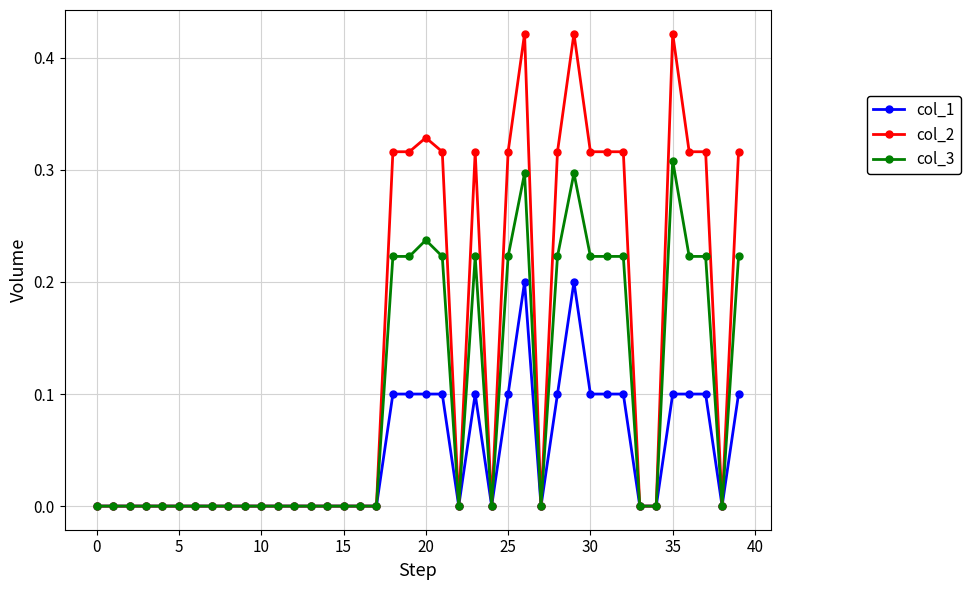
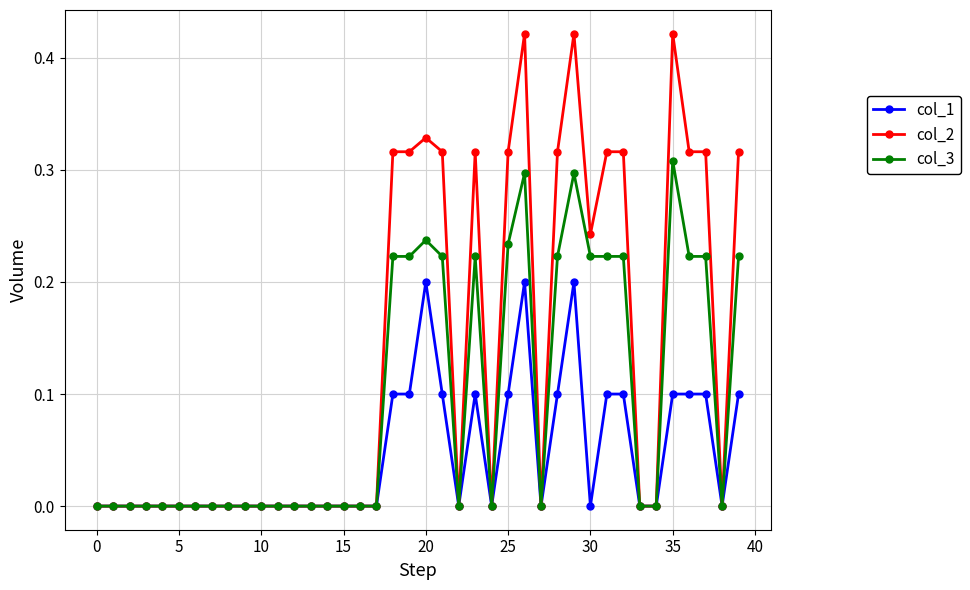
col_1, 20: 0.1 -> 0.2
col_3, 25: 0.223 -> 0.234
col_1, 30: 0.1 -> 0.0
col_2, 30: 0.316 -> 0.243
